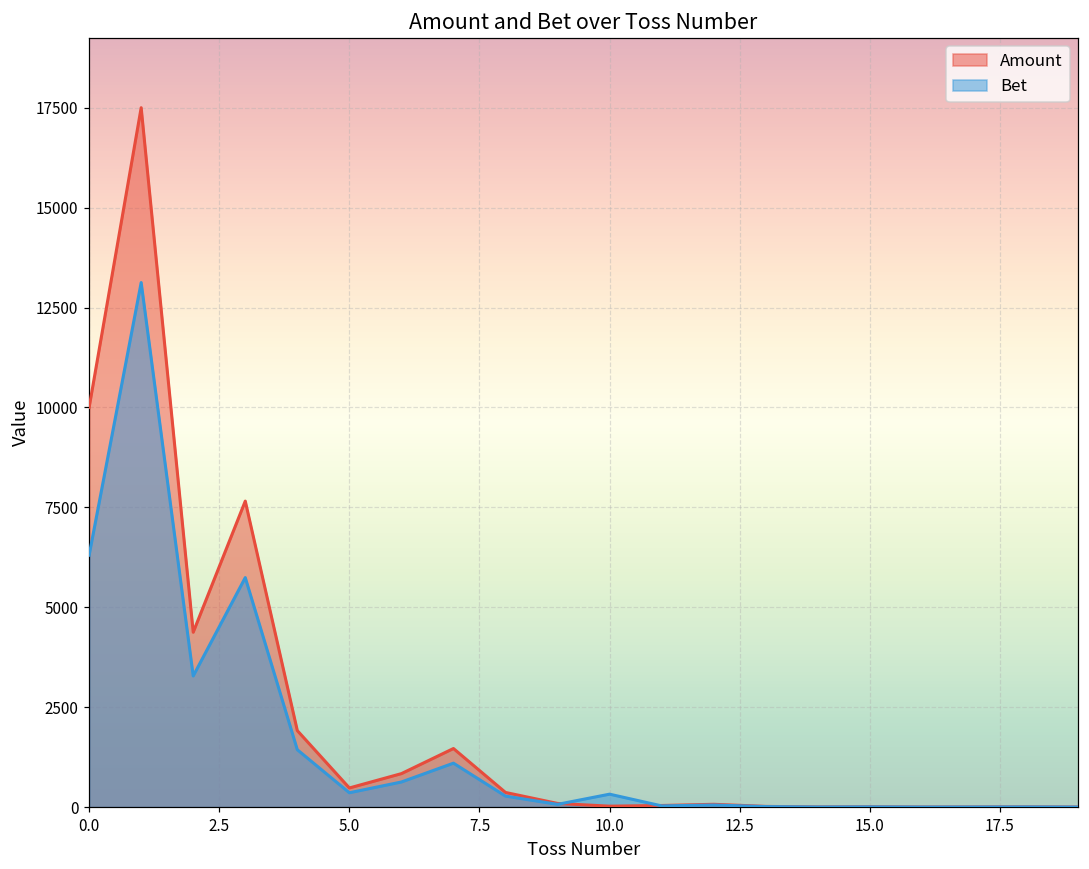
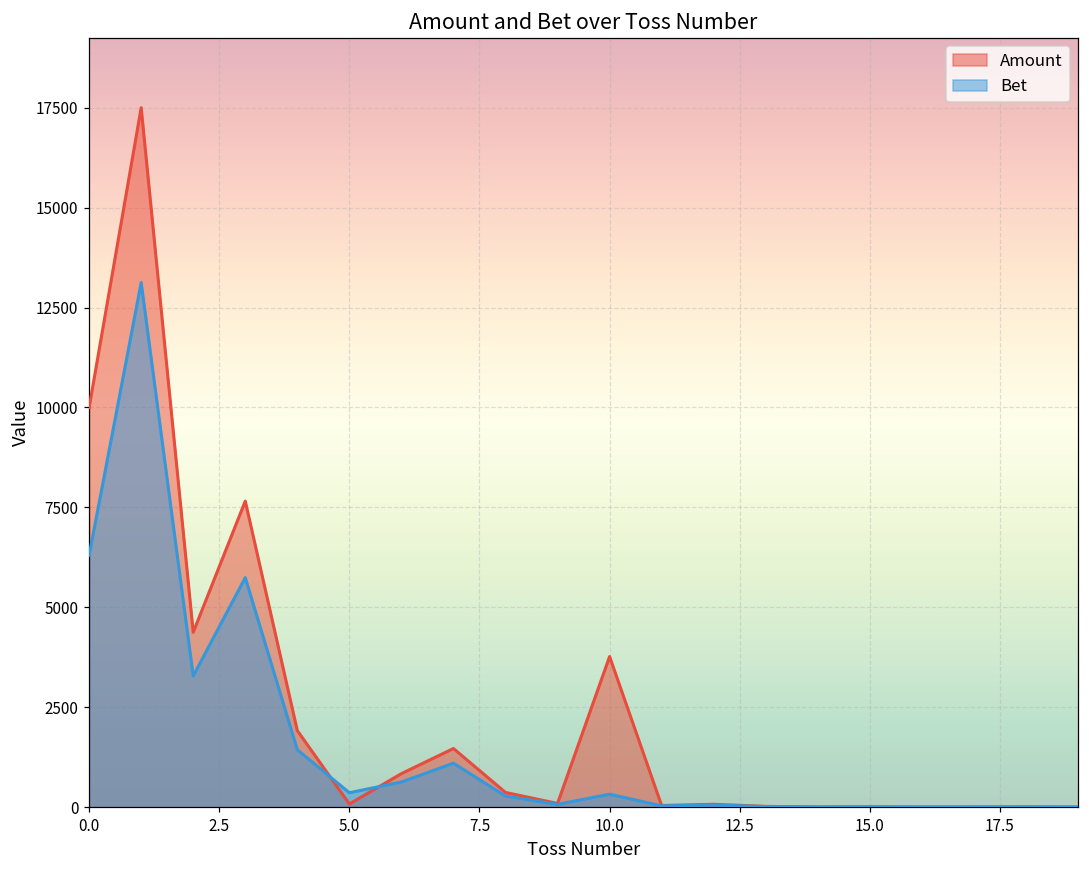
Amount, 5.0: 500 -> 100
Amount, 10.0: 0 -> 3800
